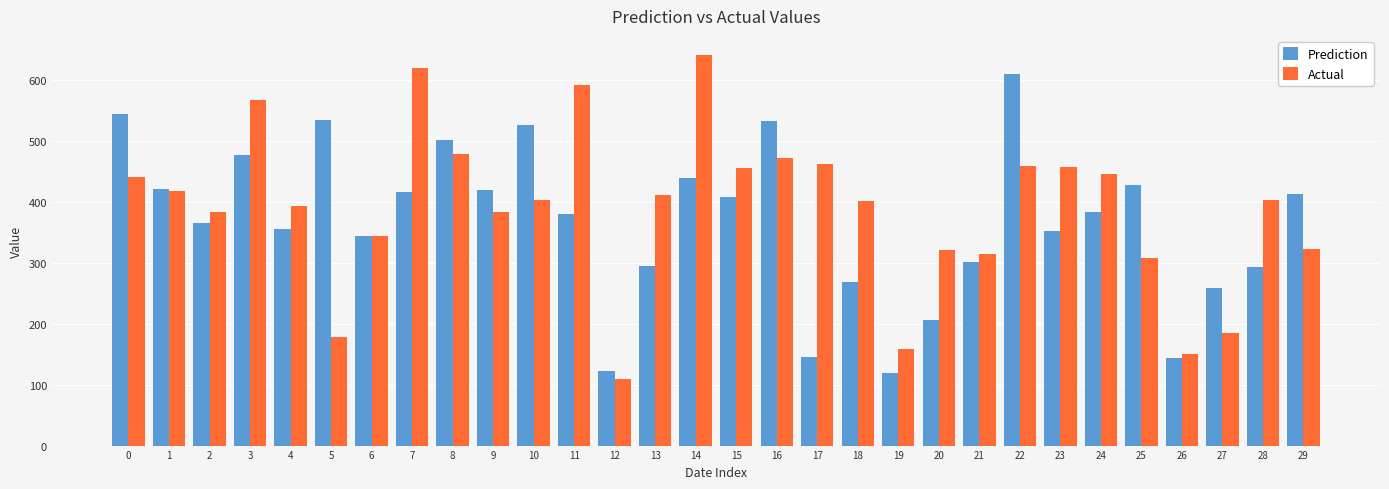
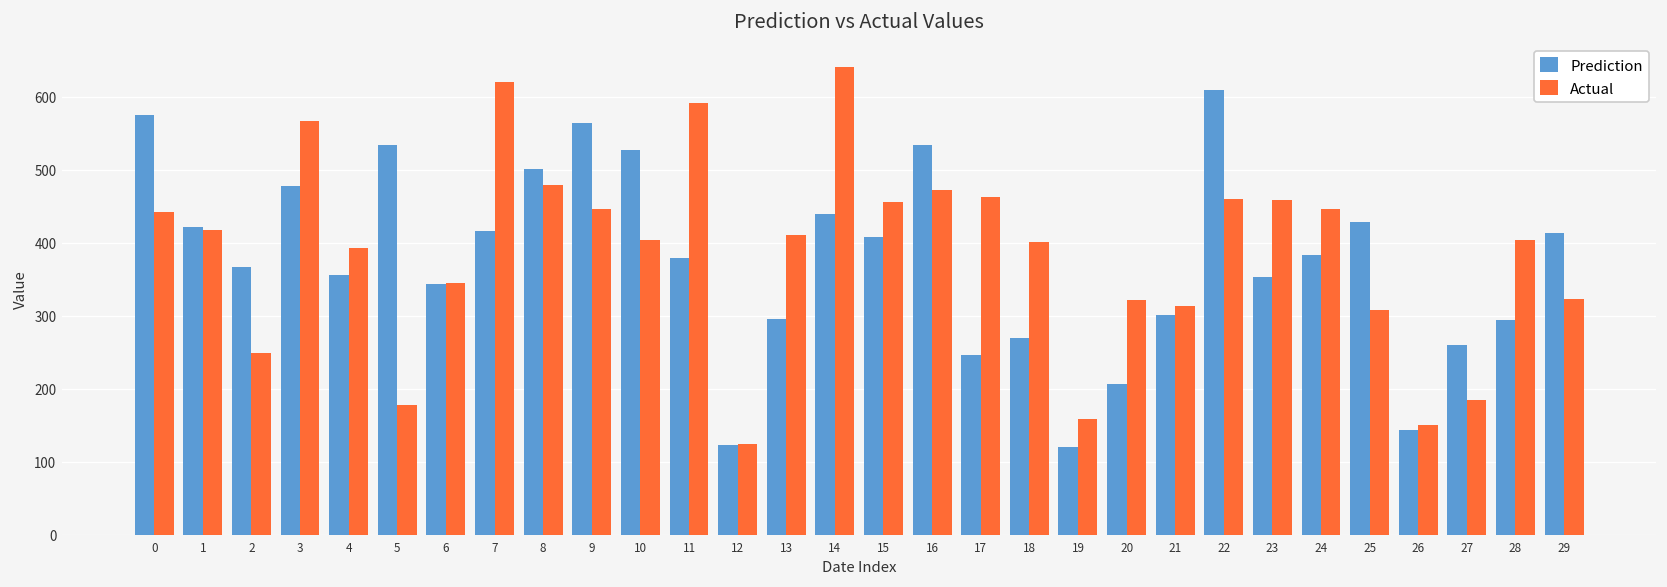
Prediction, 0: 540 -> 580
Actual, 2: 380 -> 250
Prediction, 9: 420 -> 560
Actual, 9: 380 -> 450
Actual, 12: 110 -> 120
Prediction, 17: 150 -> 250
